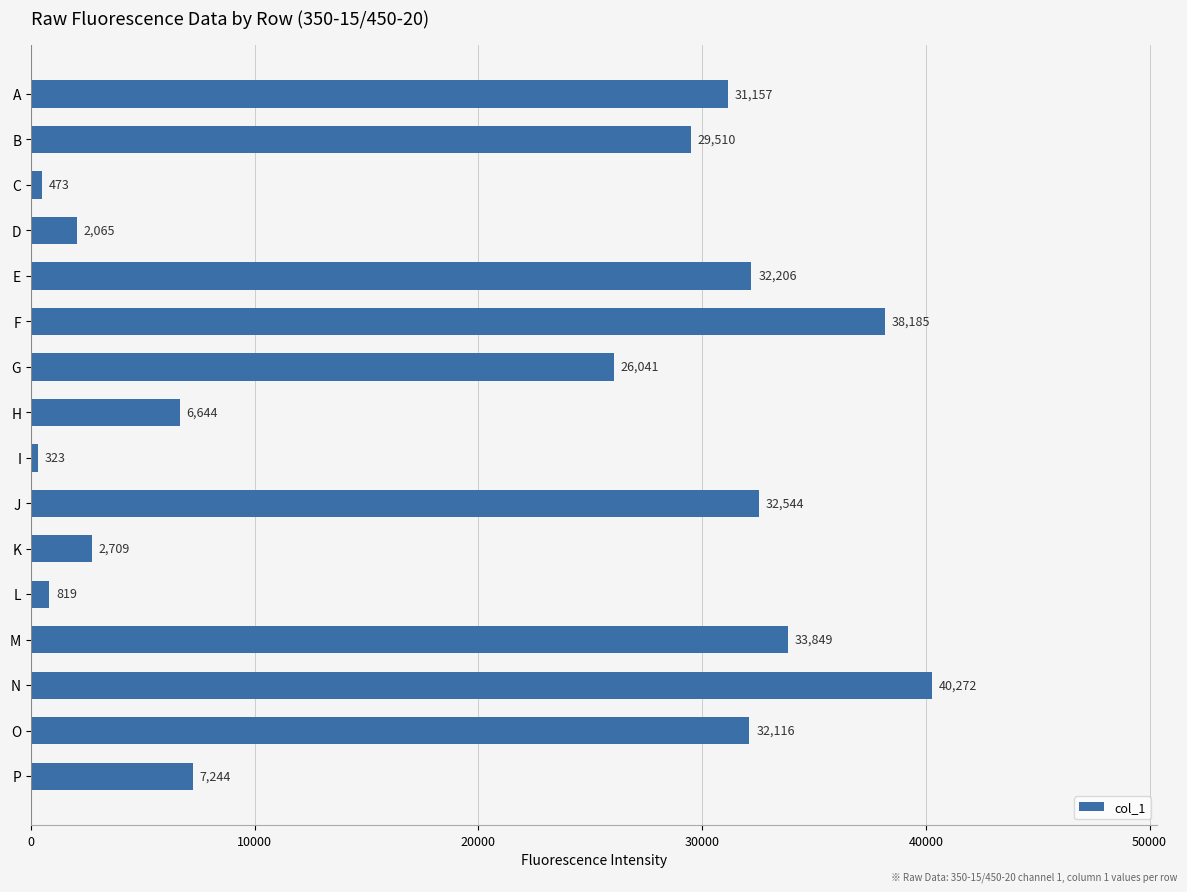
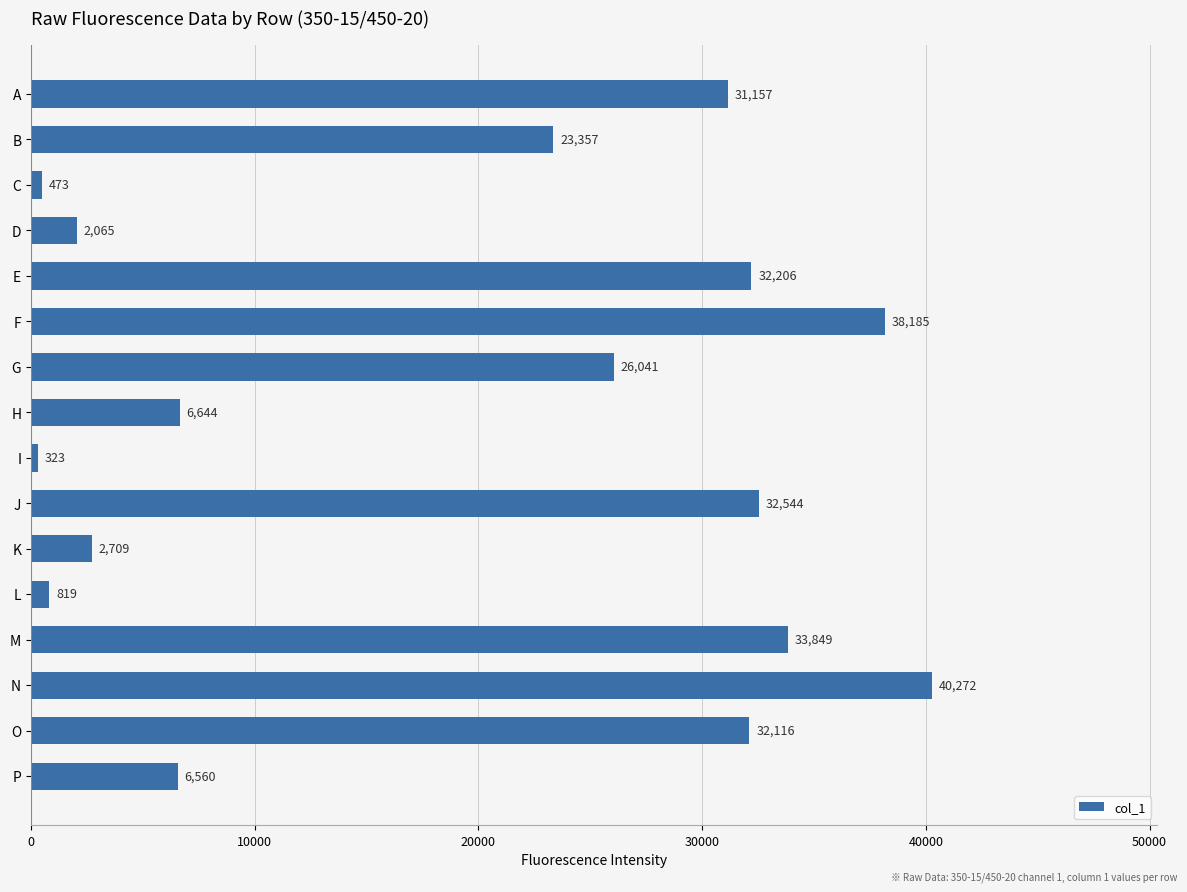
B: 29,510 -> 23,357
P: 7,244 -> 6,560
